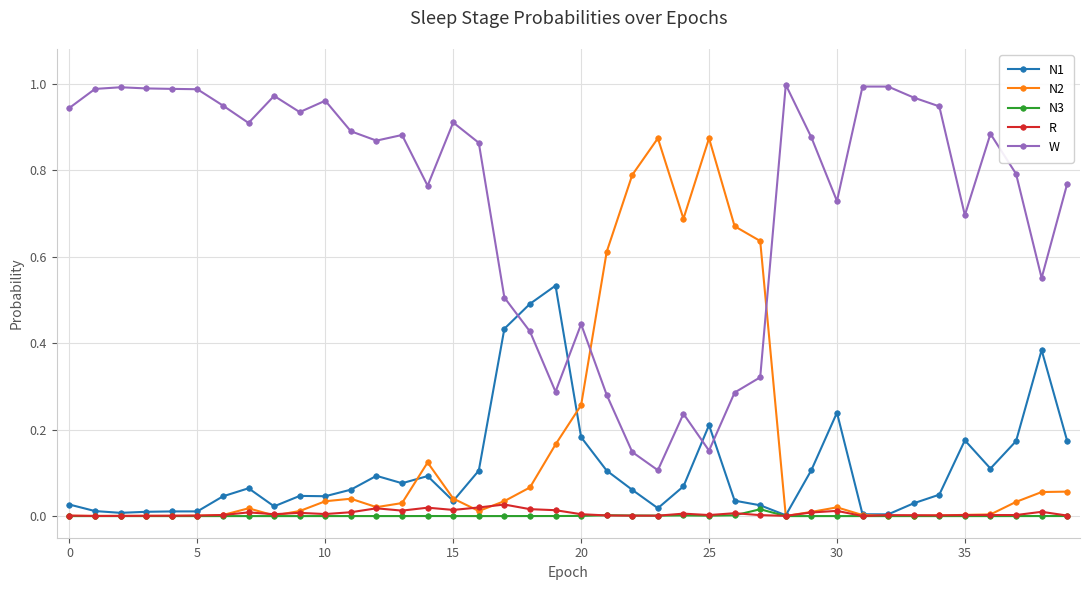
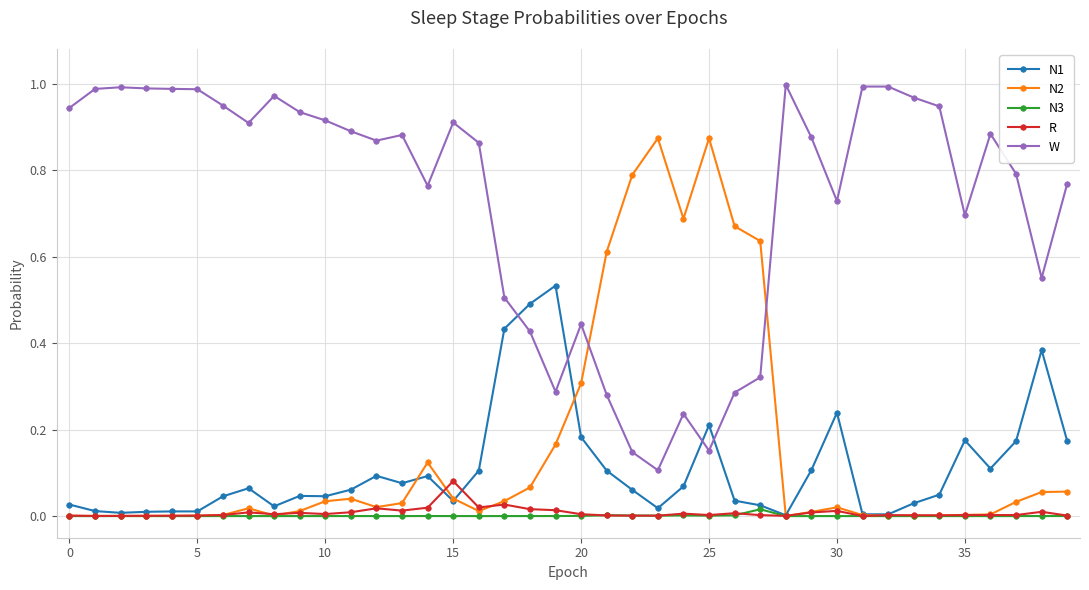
W, 10: 0.96 -> 0.91
R, 15: 0.01 -> 0.08
N2, 20: 0.26 -> 0.31
